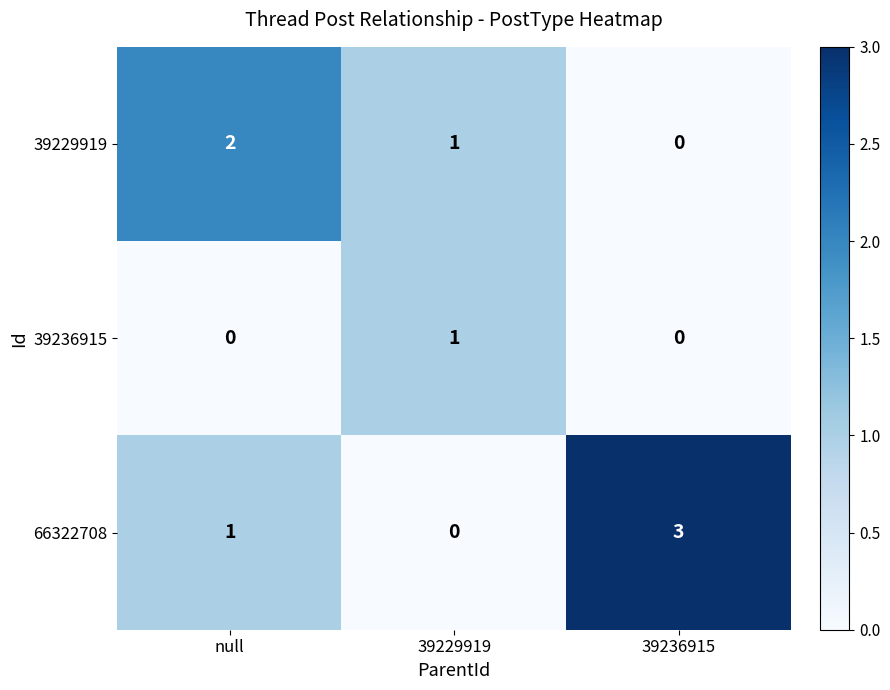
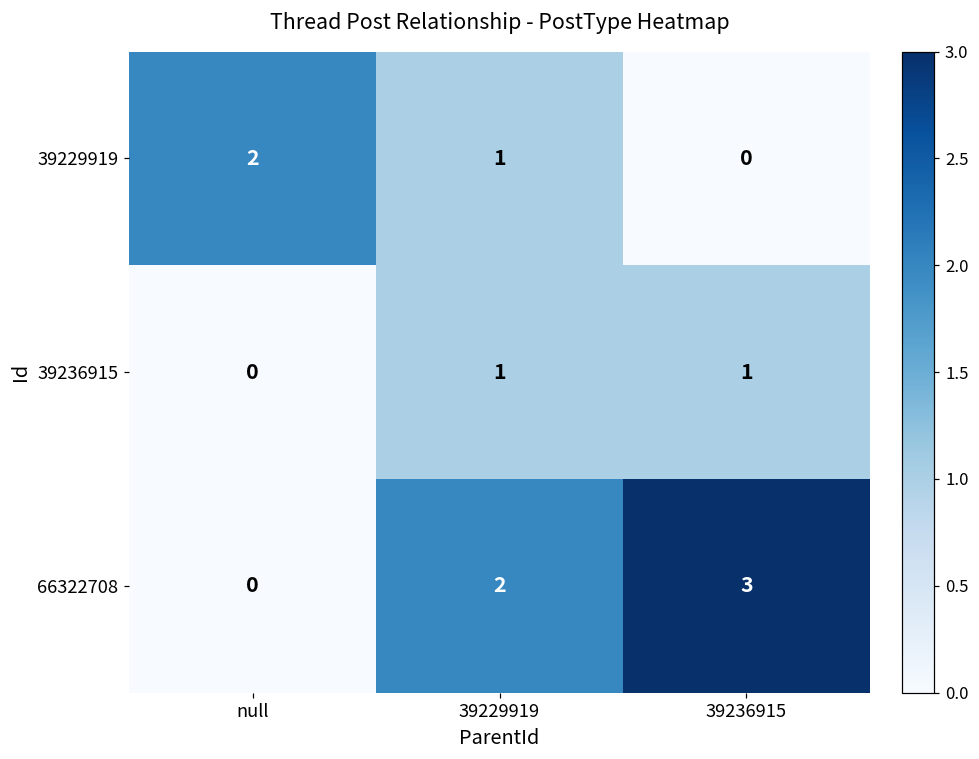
39236915, 39236915: 0 -> 1
66322708, null: 1 -> 0
66322708, 39229919: 0 -> 2
